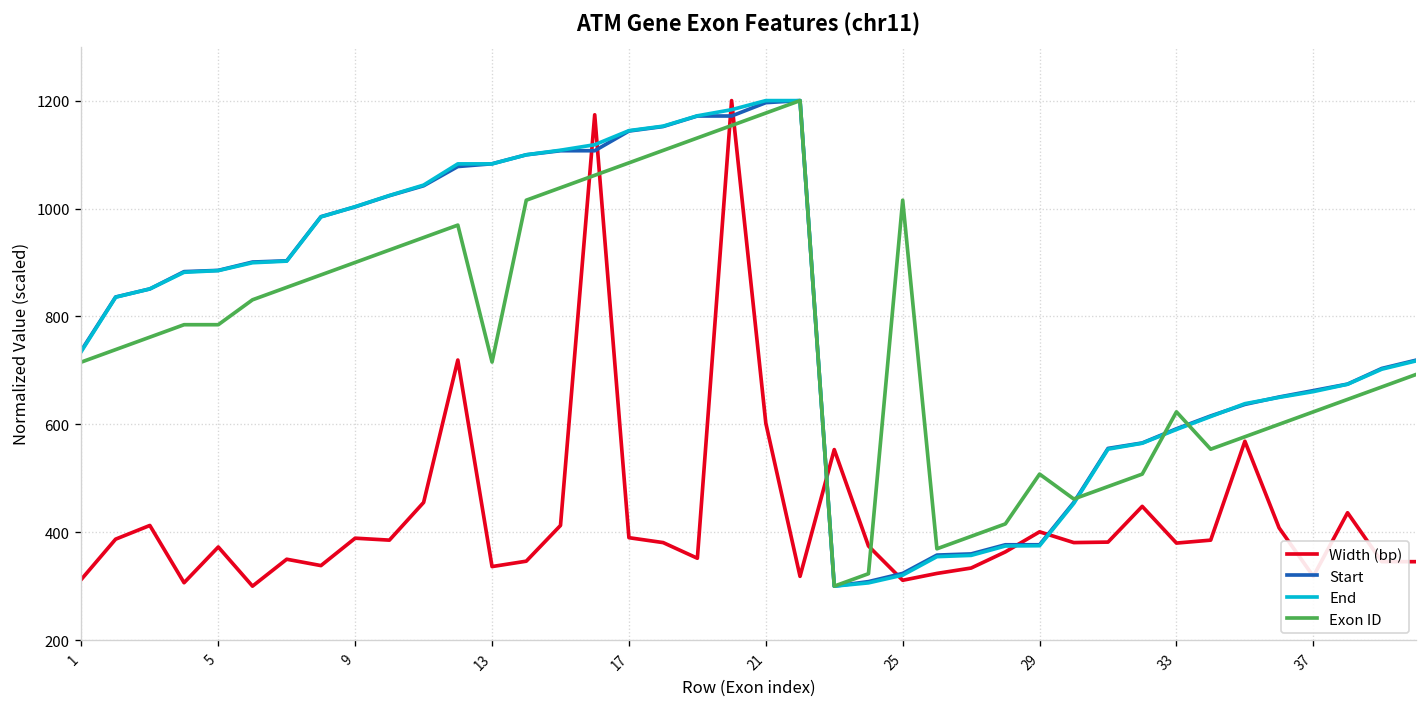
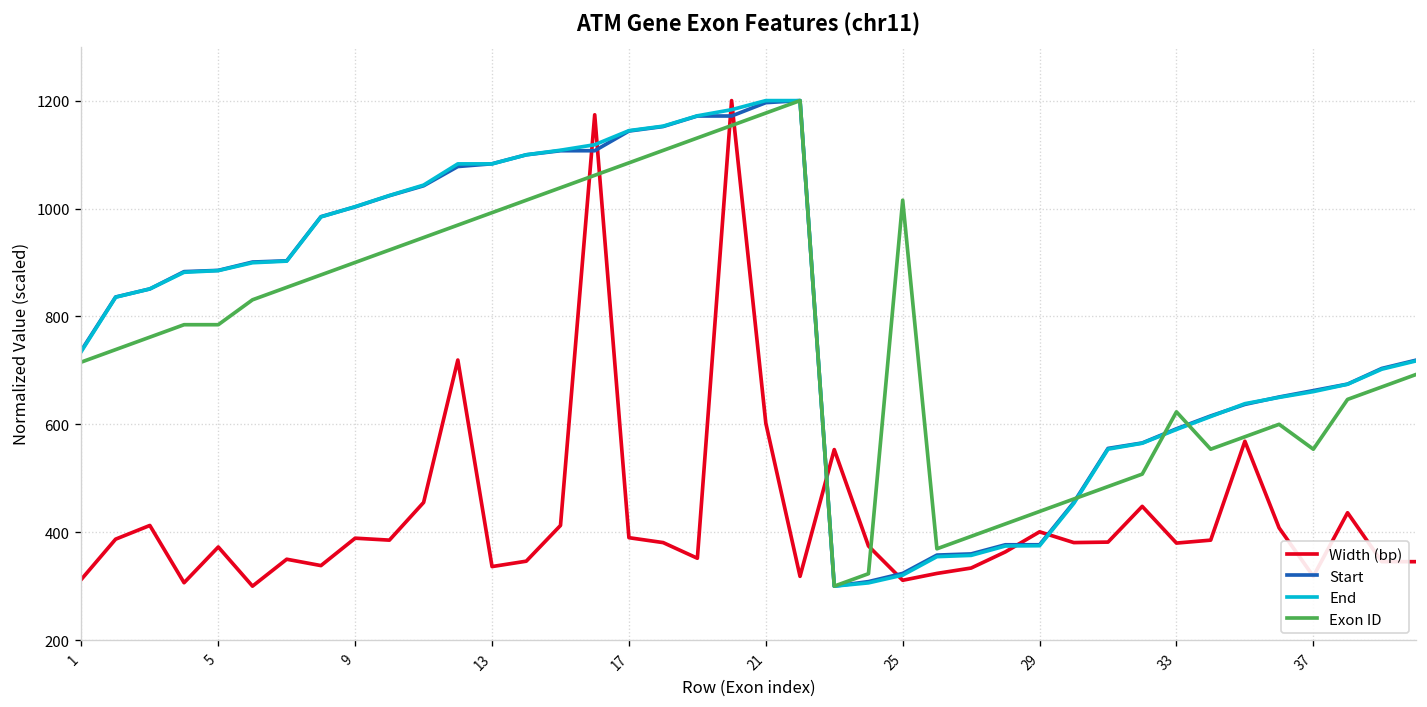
Exon ID, 13: 720 -> 990
Exon ID, 29: 510 -> 440
Exon ID, 37: 620 -> 550
